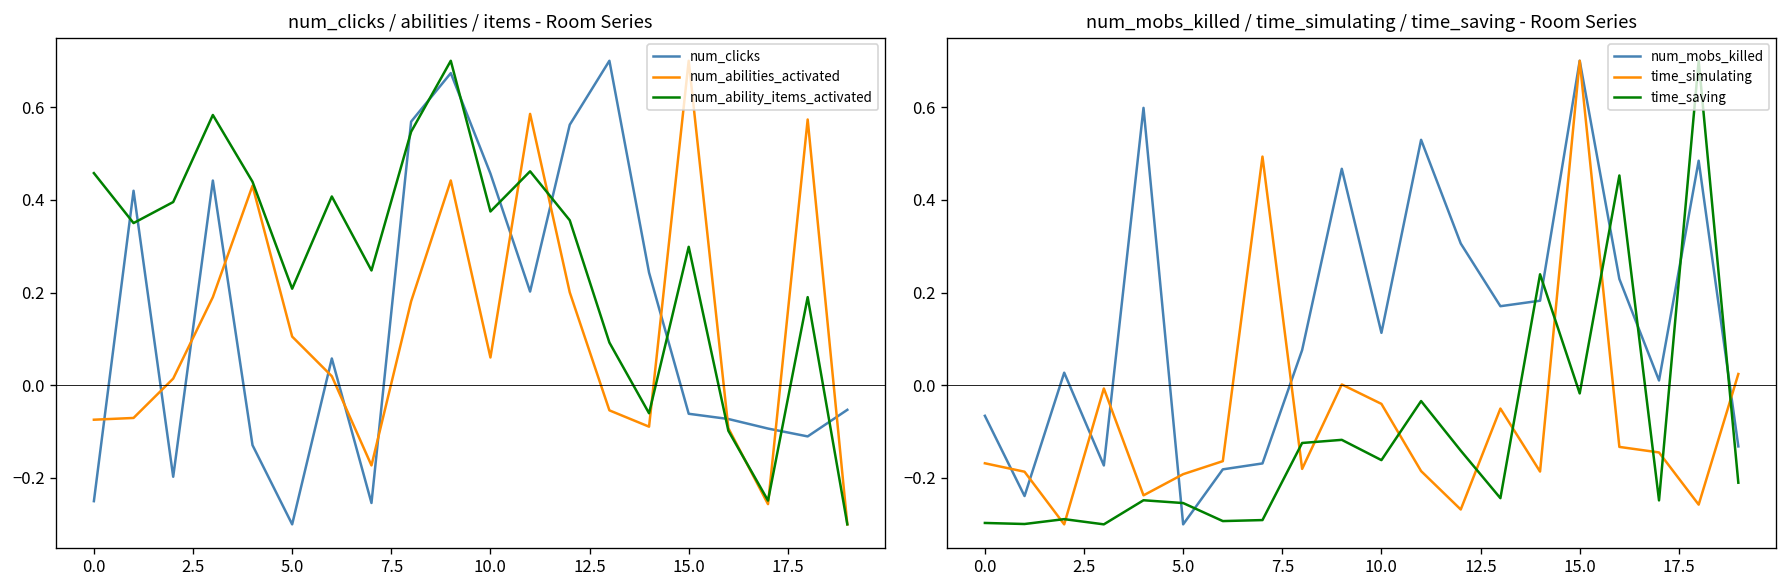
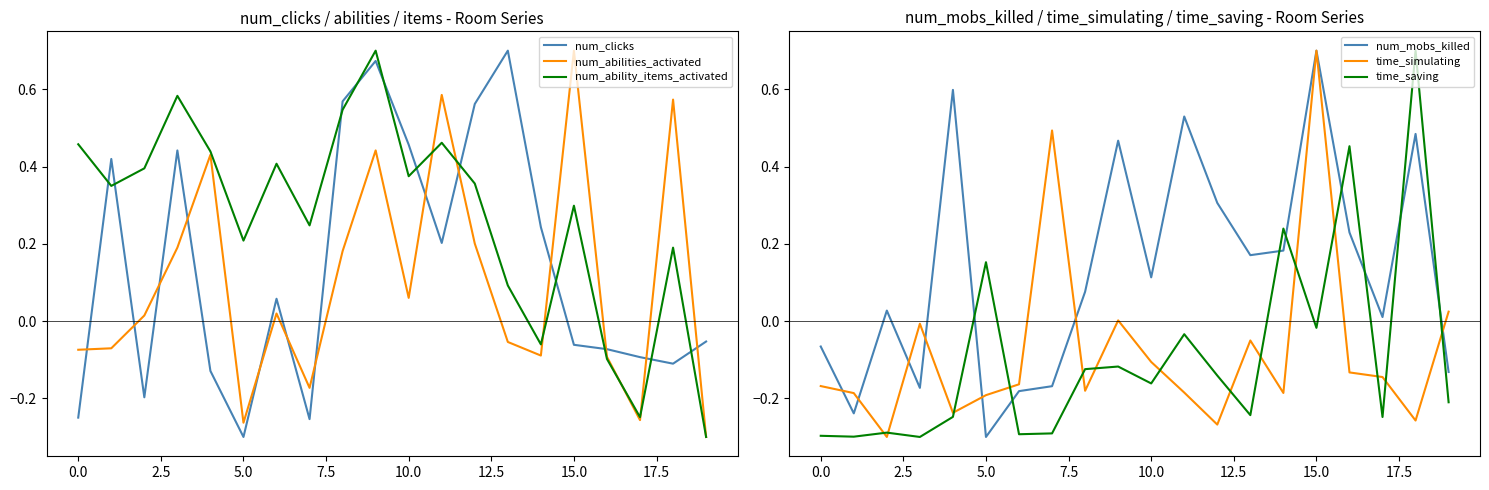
num_clicks / abilities / items - Room Series, num_abilities_activated, 5.0: 0.11 -> -0.26
num_mobs_killed / time_simulating / time_saving - Room Series, time_saving, 5.0: -0.25 -> 0.15
num_mobs_killed / time_simulating / time_saving - Room Series, time_simulating, 10.0: -0.04 -> -0.11
